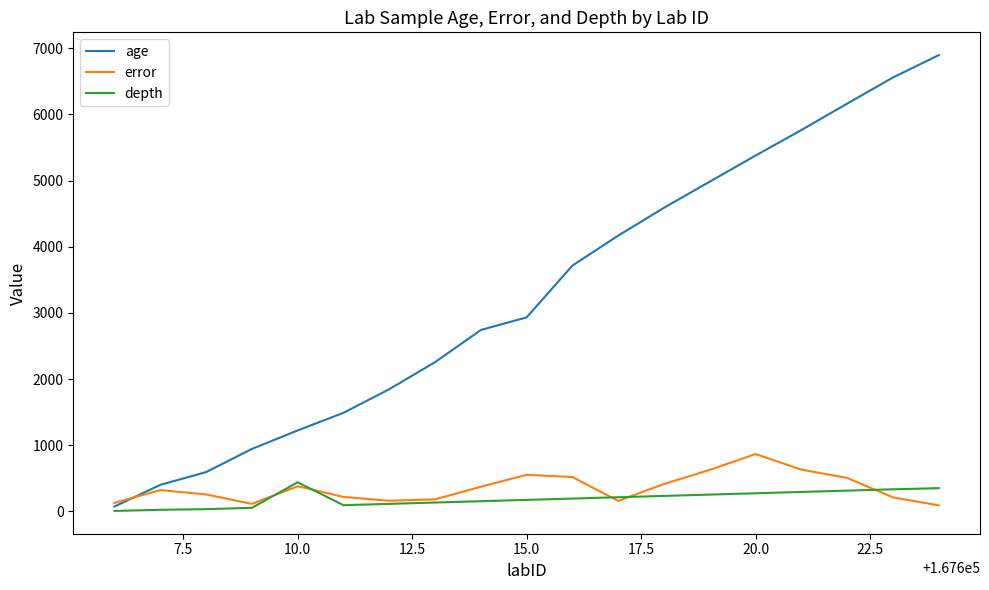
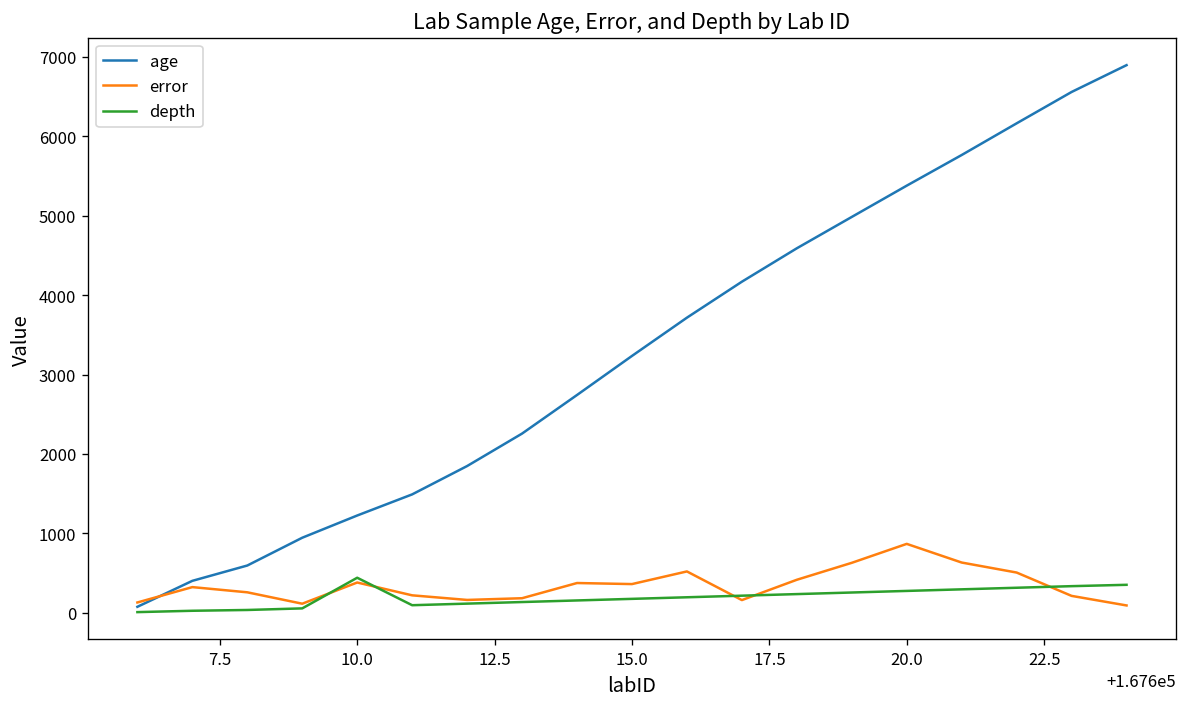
age, 15.0: 2900 -> 3200
error, 15.0: 600 -> 400
